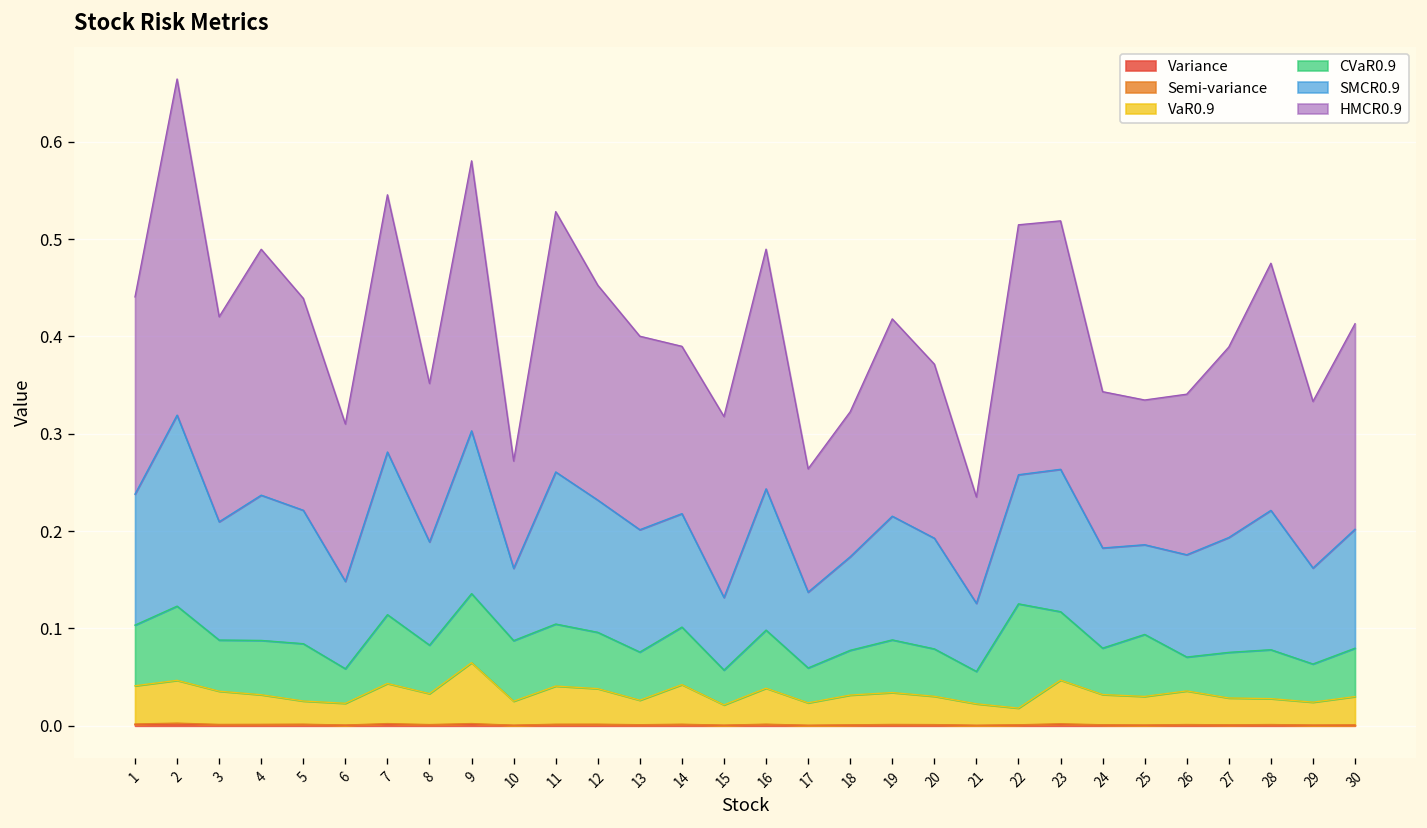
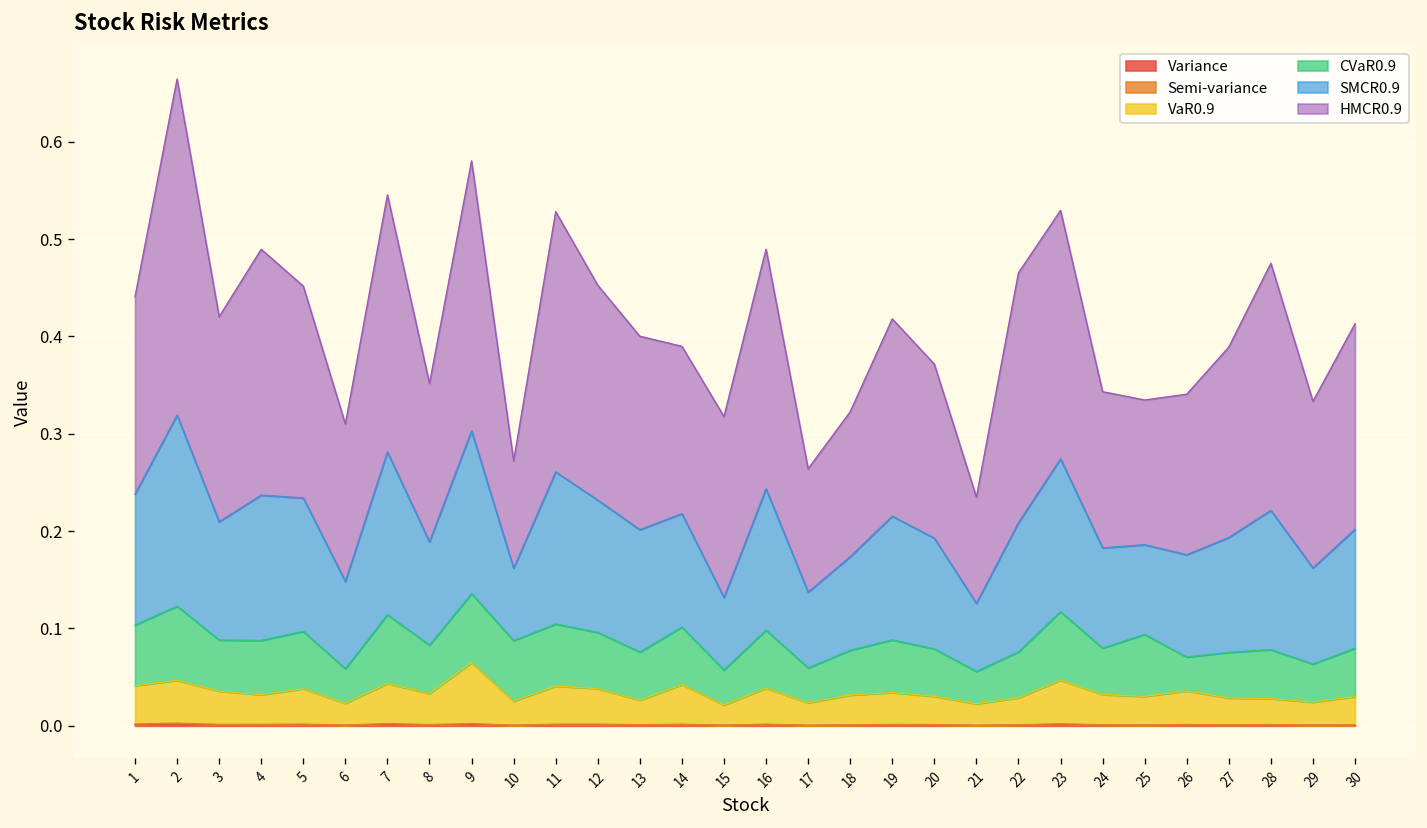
VaR0.9, 5: 0.02 -> 0.04
VaR0.9, 22: 0.02 -> 0.03
CVaR0.9, 22: 0.11 -> 0.05
SMCR0.9, 23: 0.15 -> 0.16
